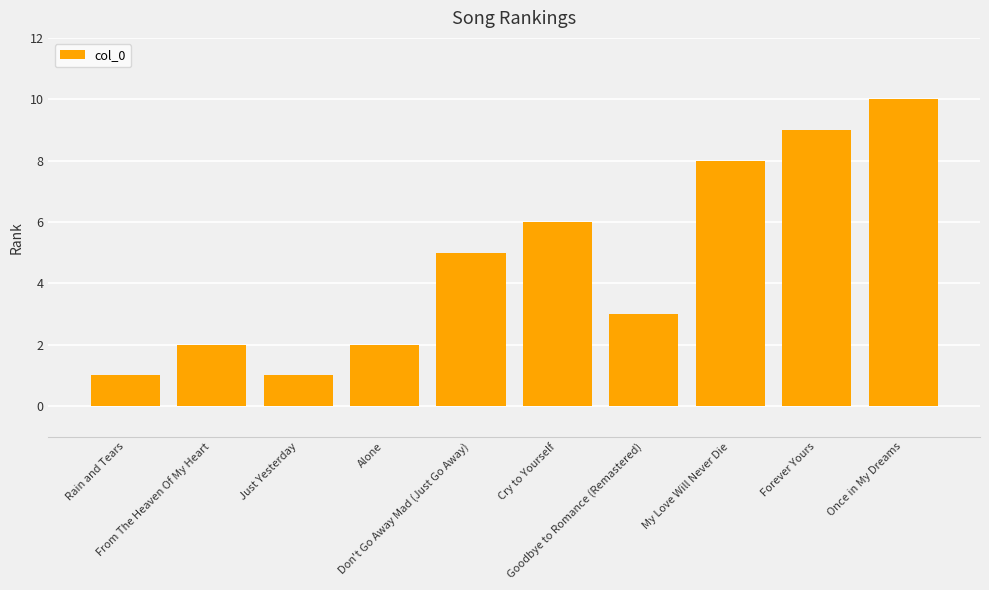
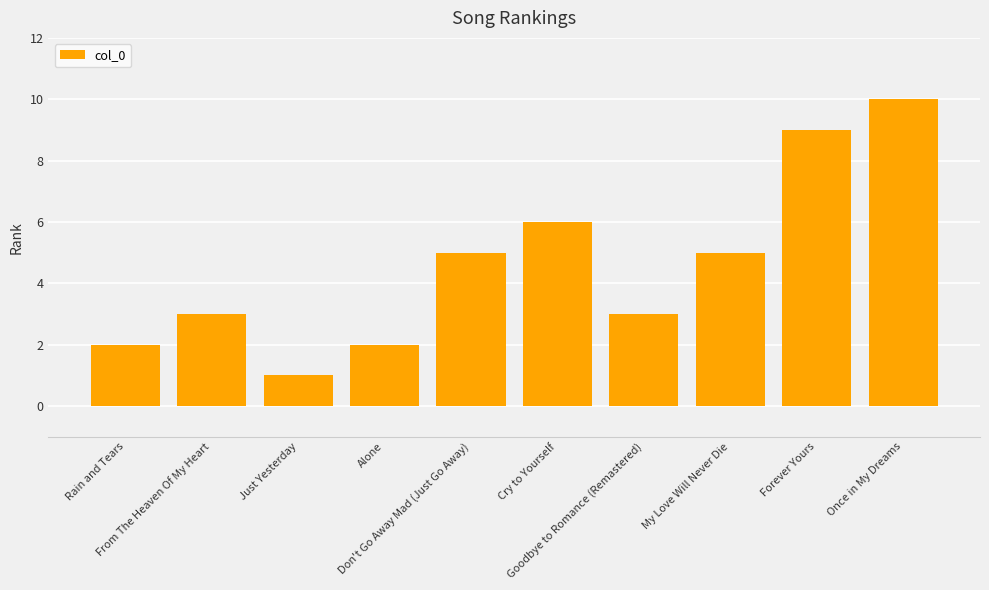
Rain and Tears: 1 -> 2
From The Heaven Of My Heart: 2 -> 3
My Love Will Never Die: 8 -> 5
